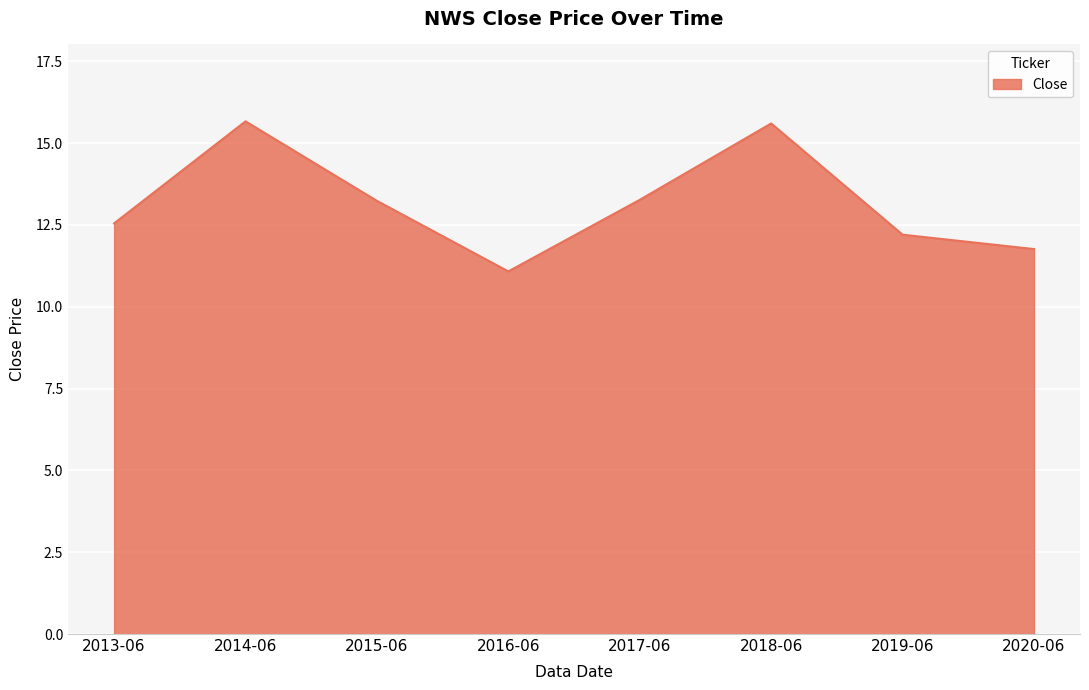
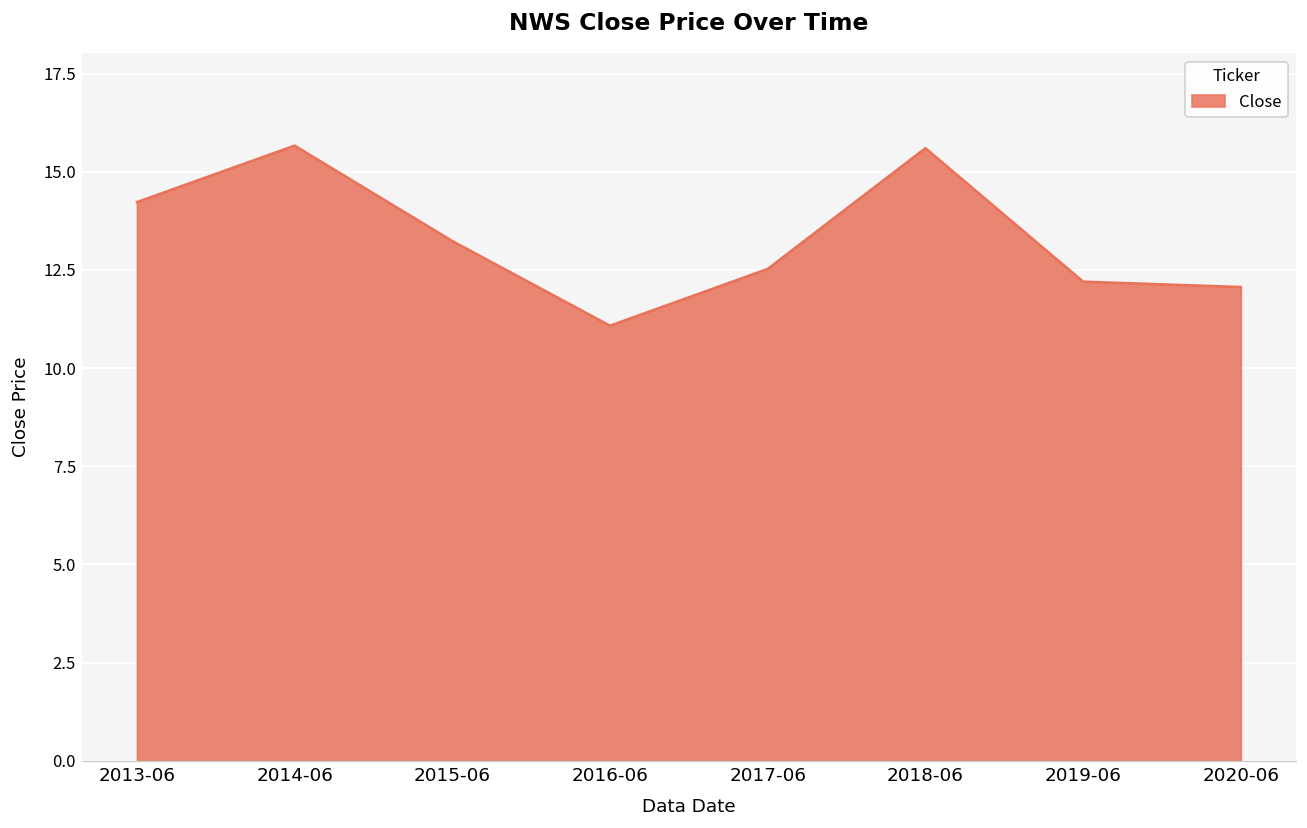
2013-06: 12.5 -> 14.2
2017-06: 13.3 -> 12.5
2020-06: 11.8 -> 12.1
